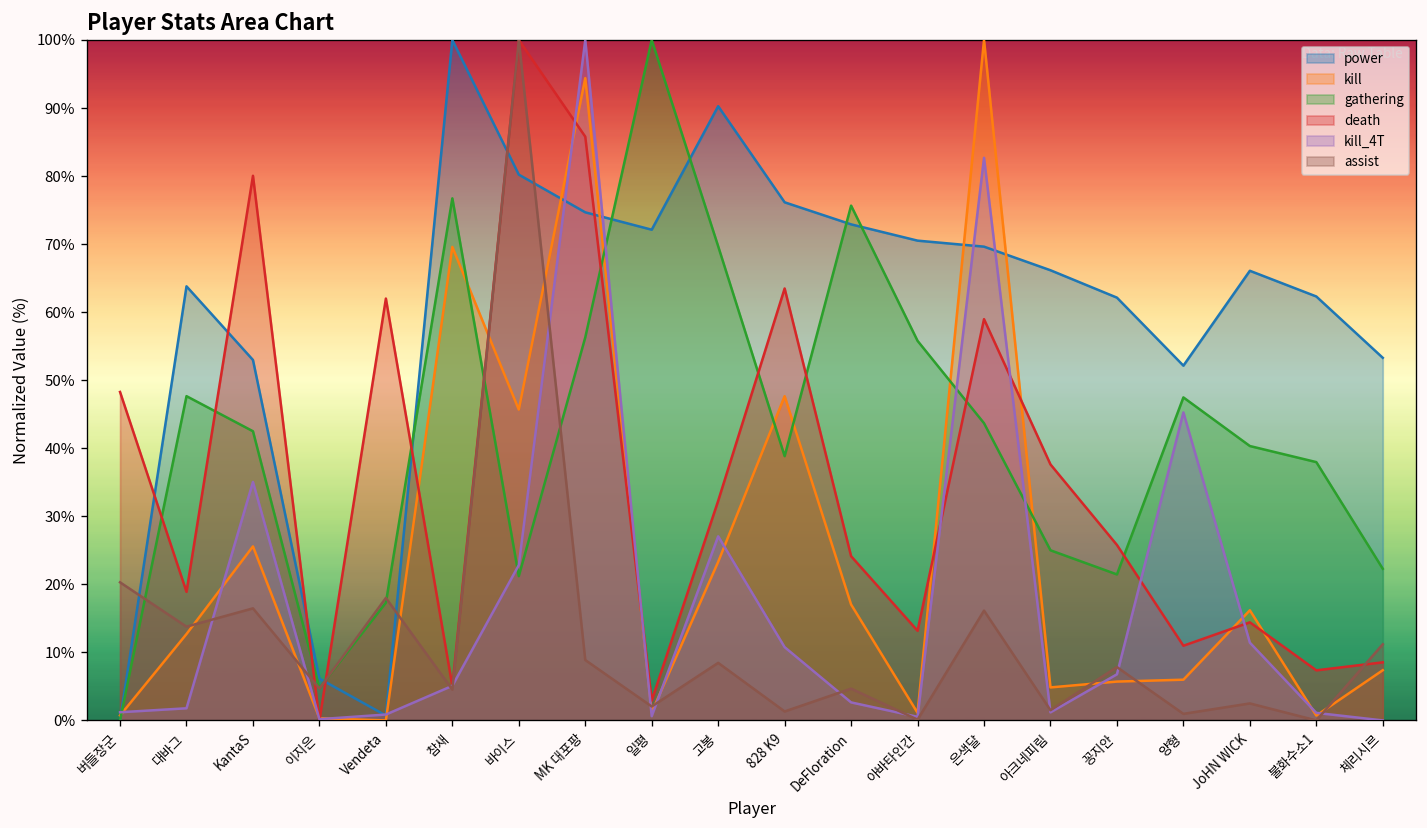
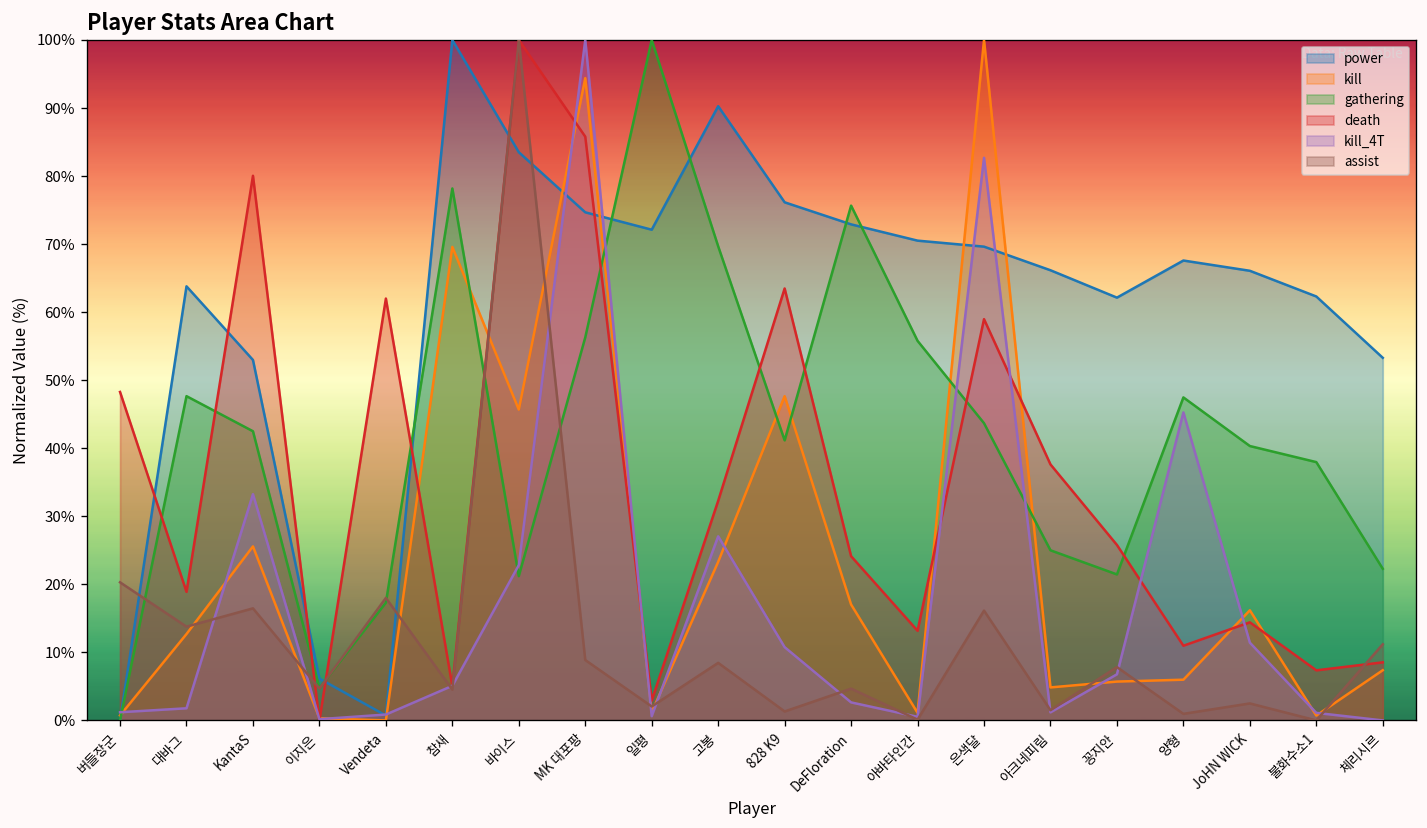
kill_4T, KantaS: 35% -> 33%
gathering, 참새: 77% -> 78%
power, 바이스: 80% -> 84%
gathering, 828 K9: 39% -> 41%
power, 양형: 52% -> 68%
